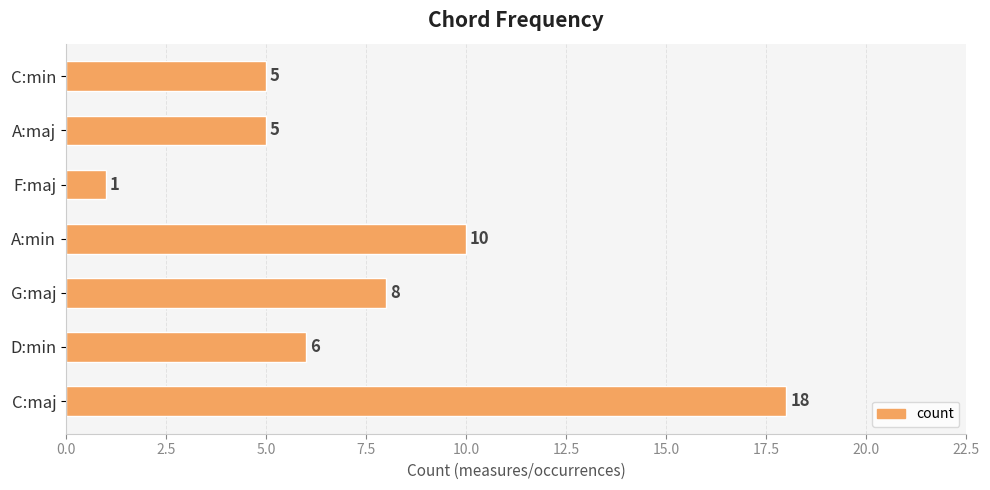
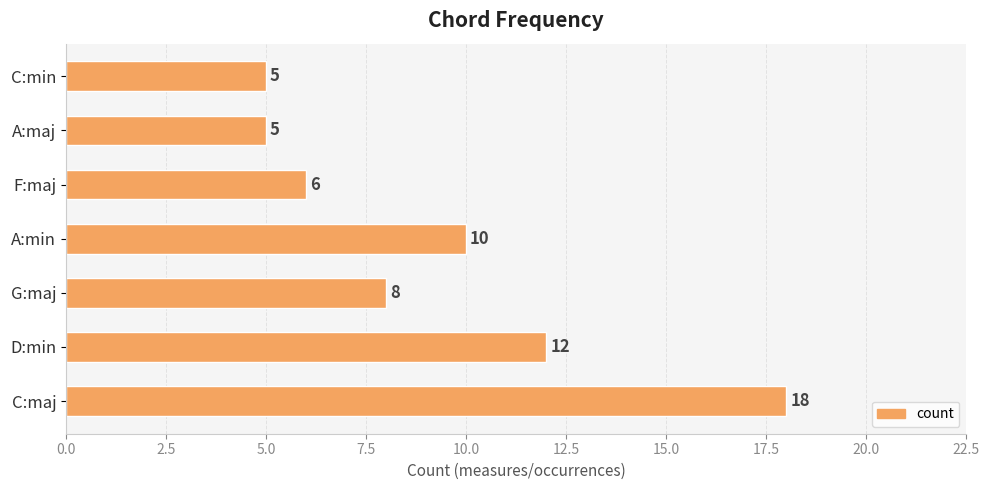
F:maj: 1 -> 6
D:min: 6 -> 12
